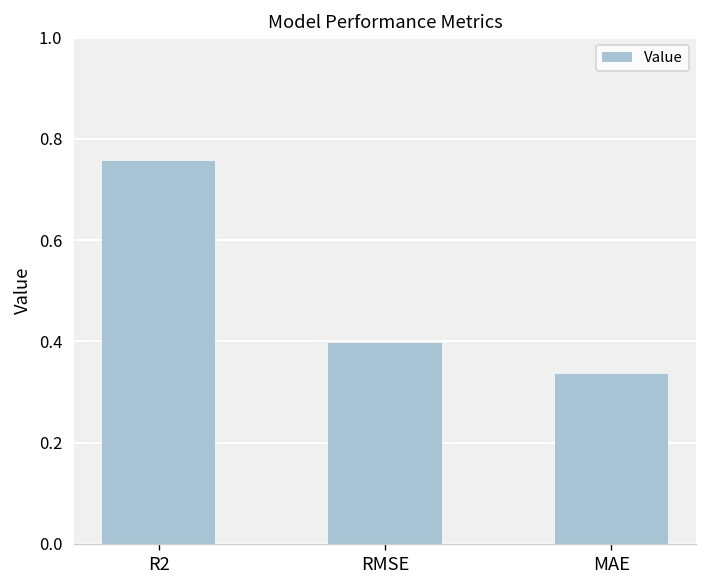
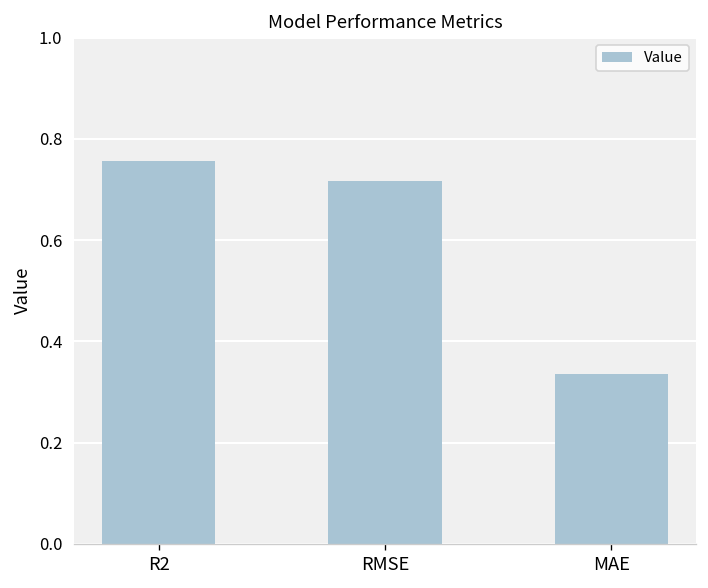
RMSE: 0.40 -> 0.72
